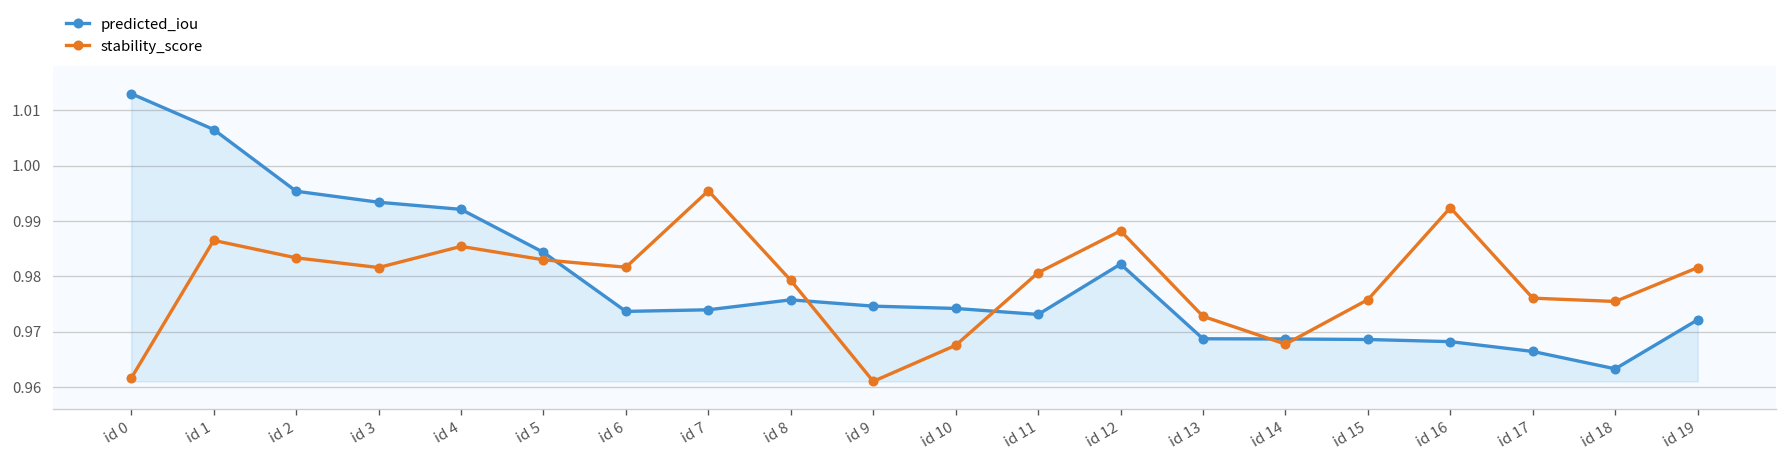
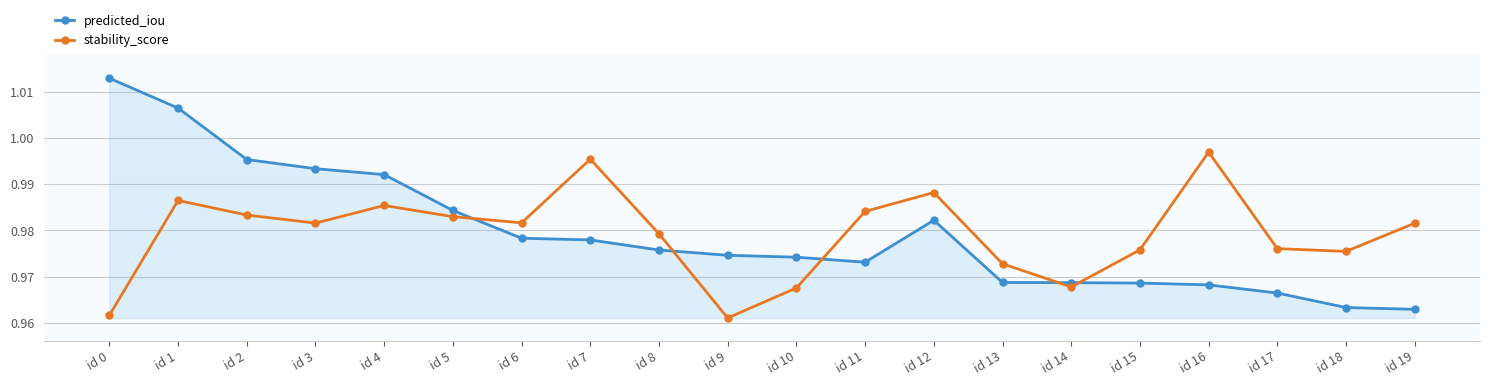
predicted_iou, id 6: 0.974 -> 0.978
predicted_iou, id 7: 0.974 -> 0.978
stability_score, id 11: 0.981 -> 0.984
stability_score, id 16: 0.992 -> 0.997
predicted_iou, id 19: 0.972 -> 0.963
